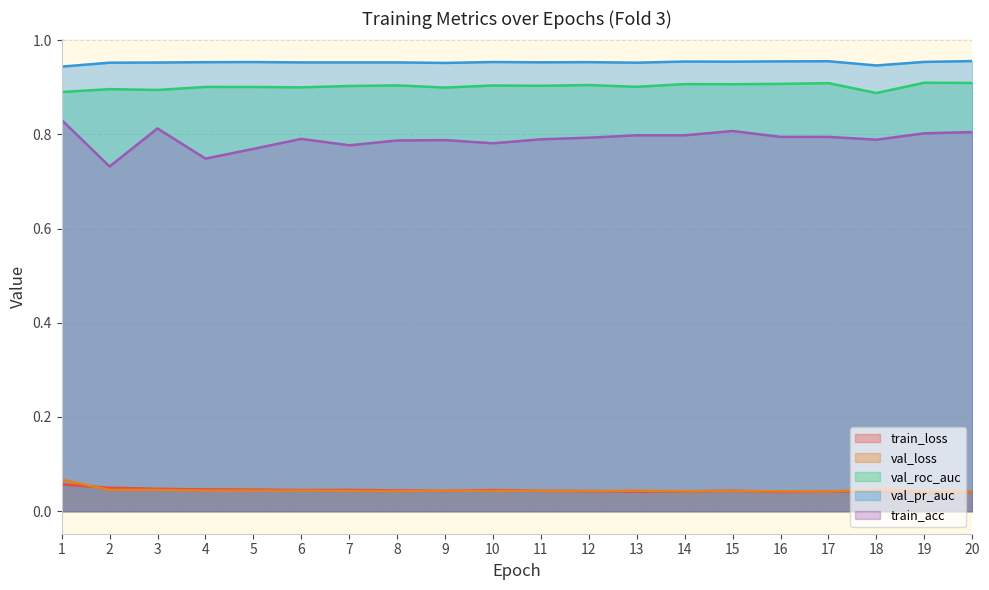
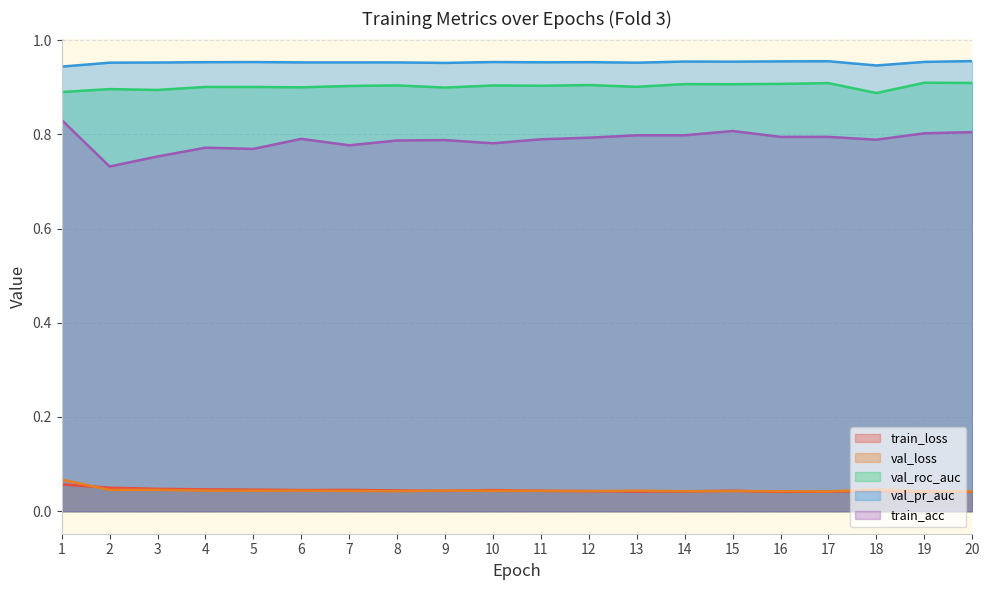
train_acc, 3: 0.81 -> 0.75
train_acc, 4: 0.75 -> 0.77
